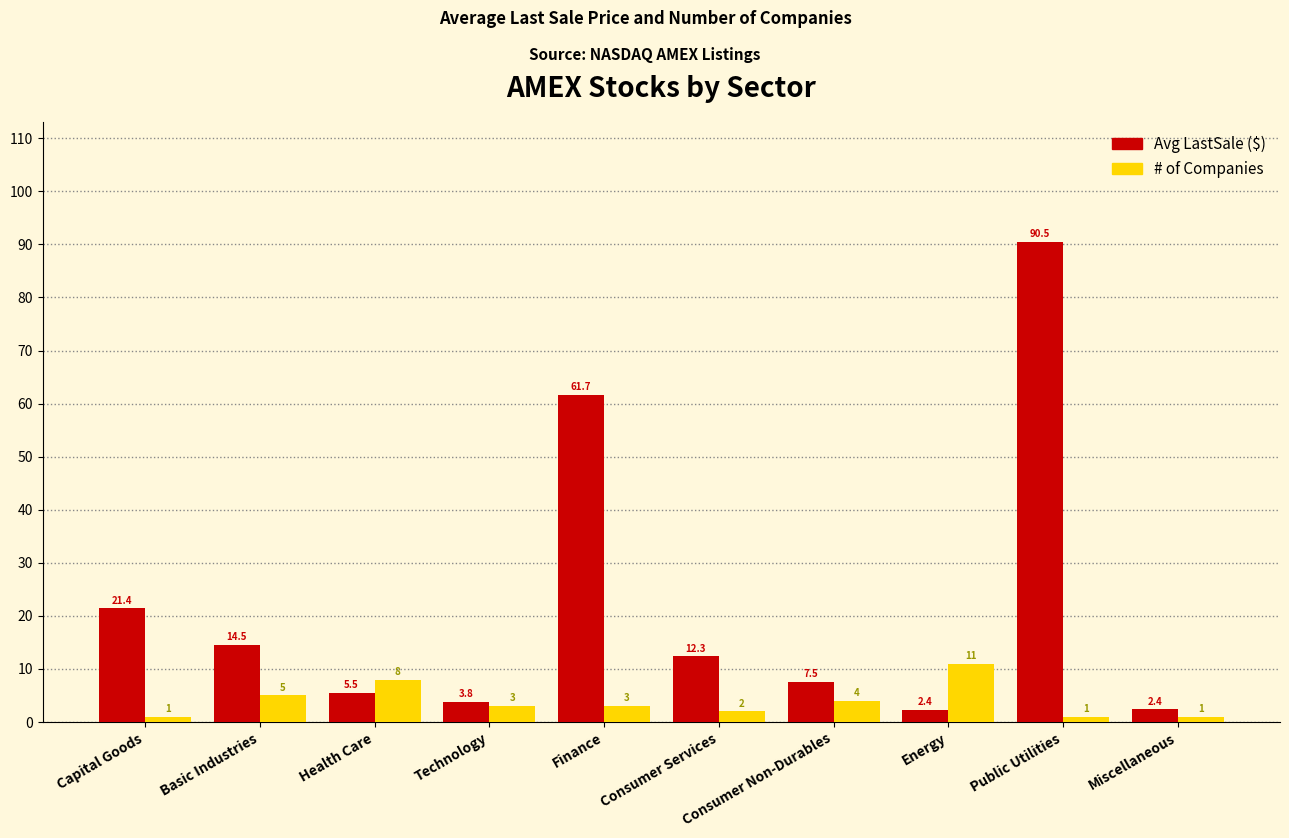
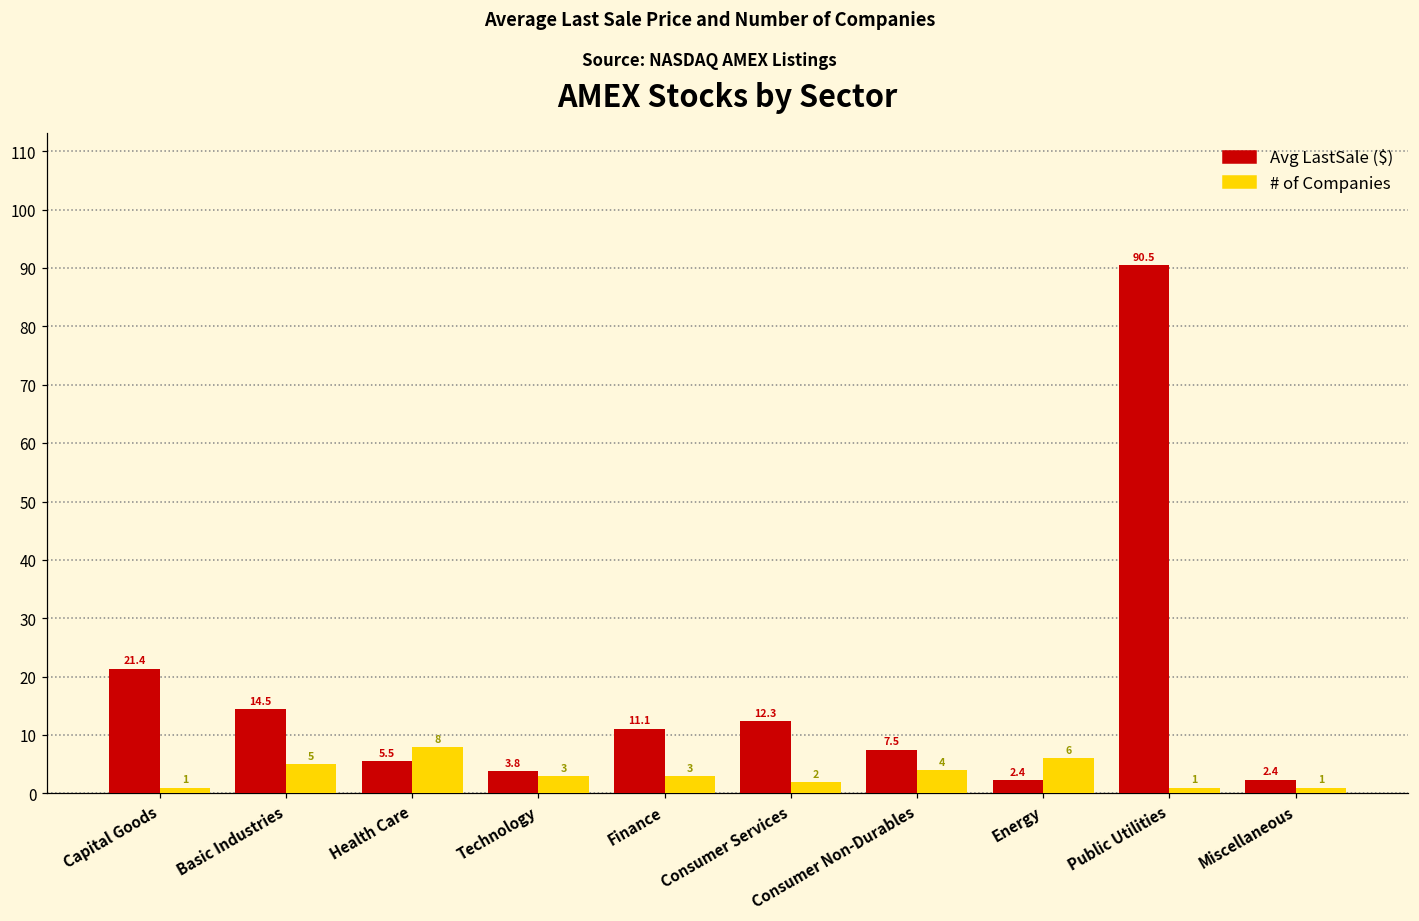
Avg LastSale ($), Finance: 61.7 -> 11.1
# of Companies, Energy: 11 -> 6
